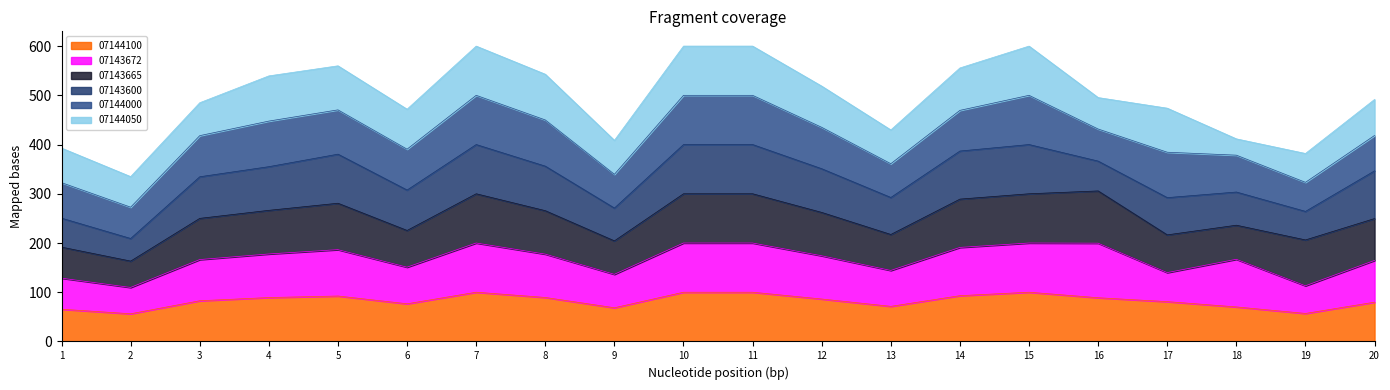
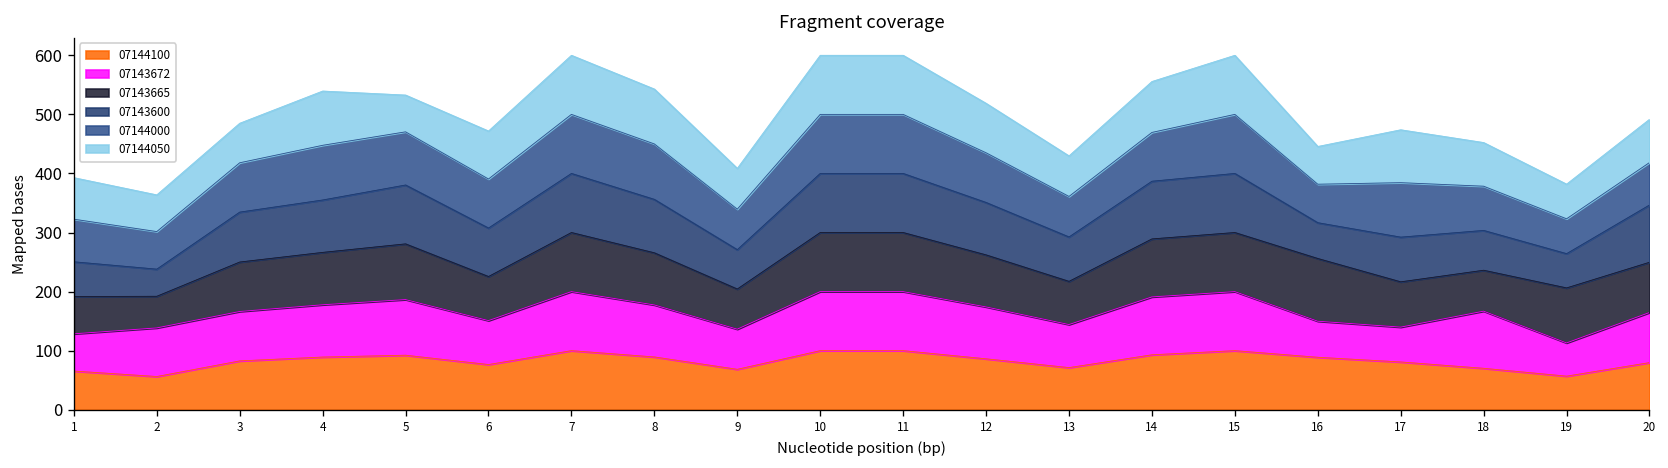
07143672, 2: 50 -> 80
07144050, 5: 90 -> 60
07143672, 16: 110 -> 60
07144050, 18: 30 -> 70
